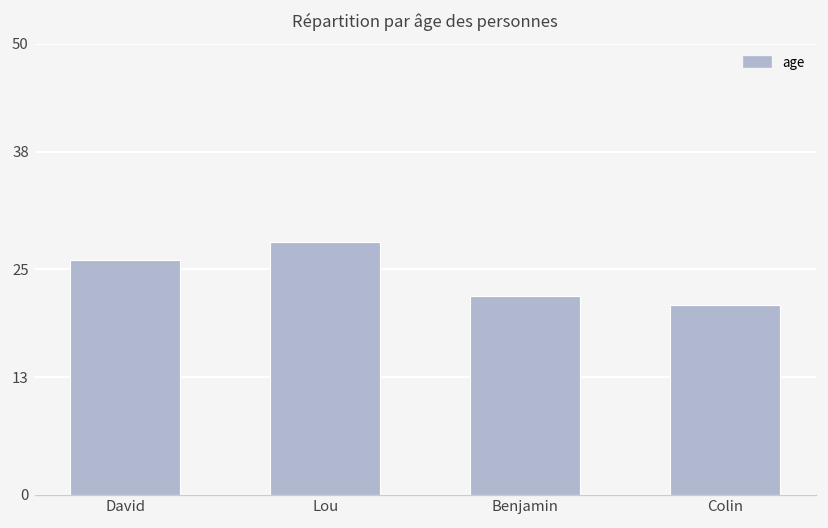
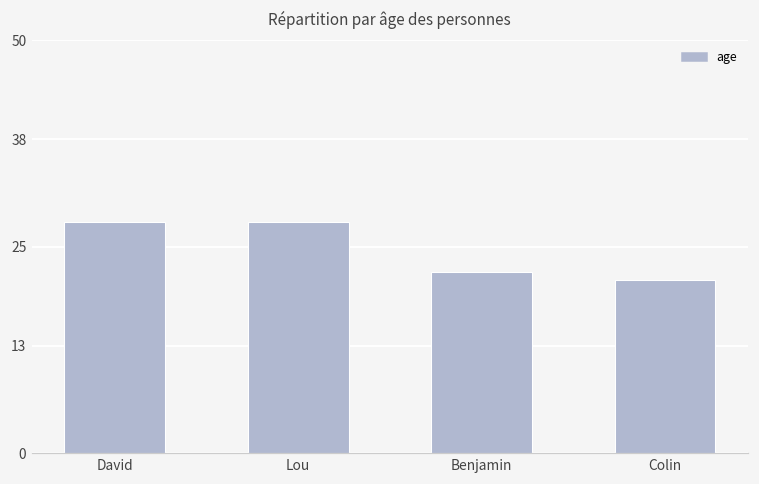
David: 26 -> 28
